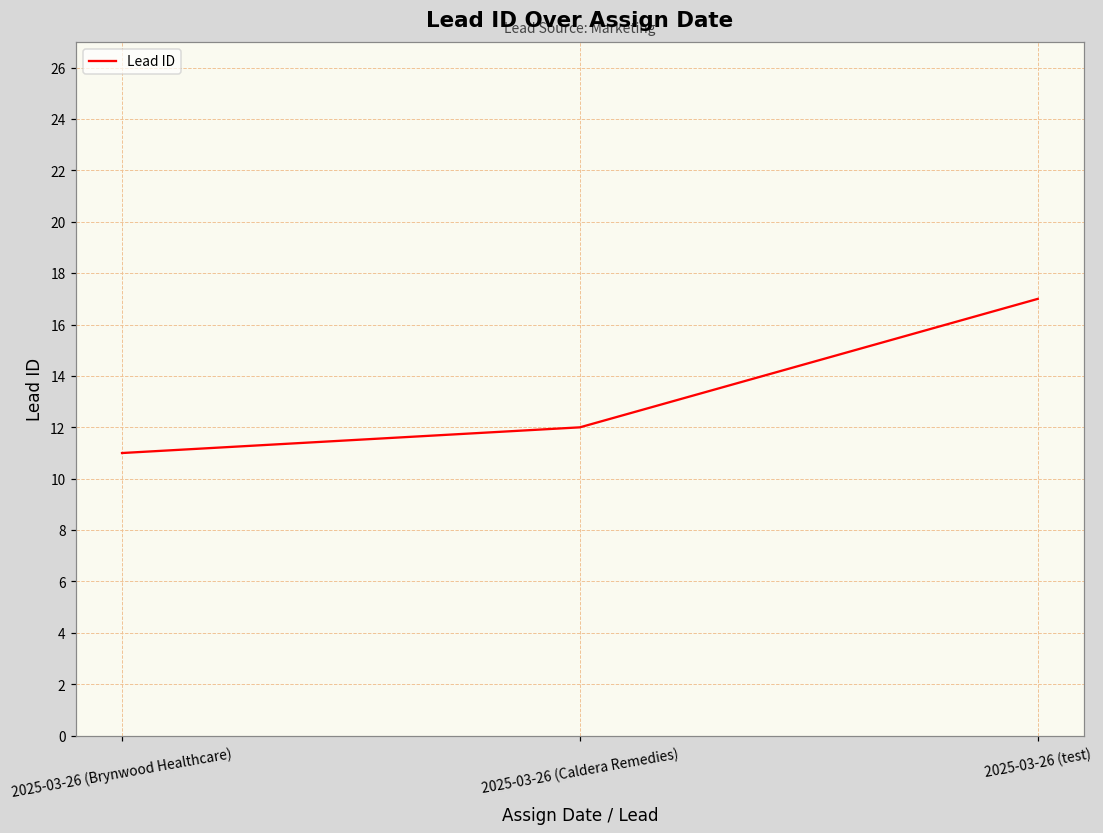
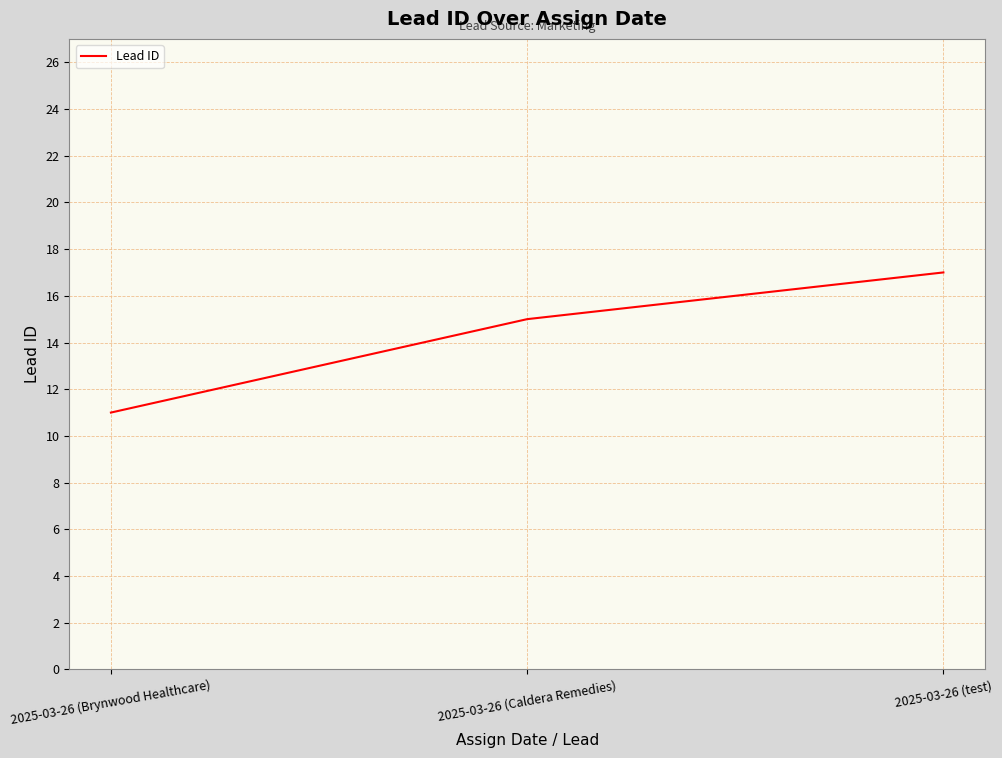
2025-03-26 (Caldera Remedies): 12 -> 15
